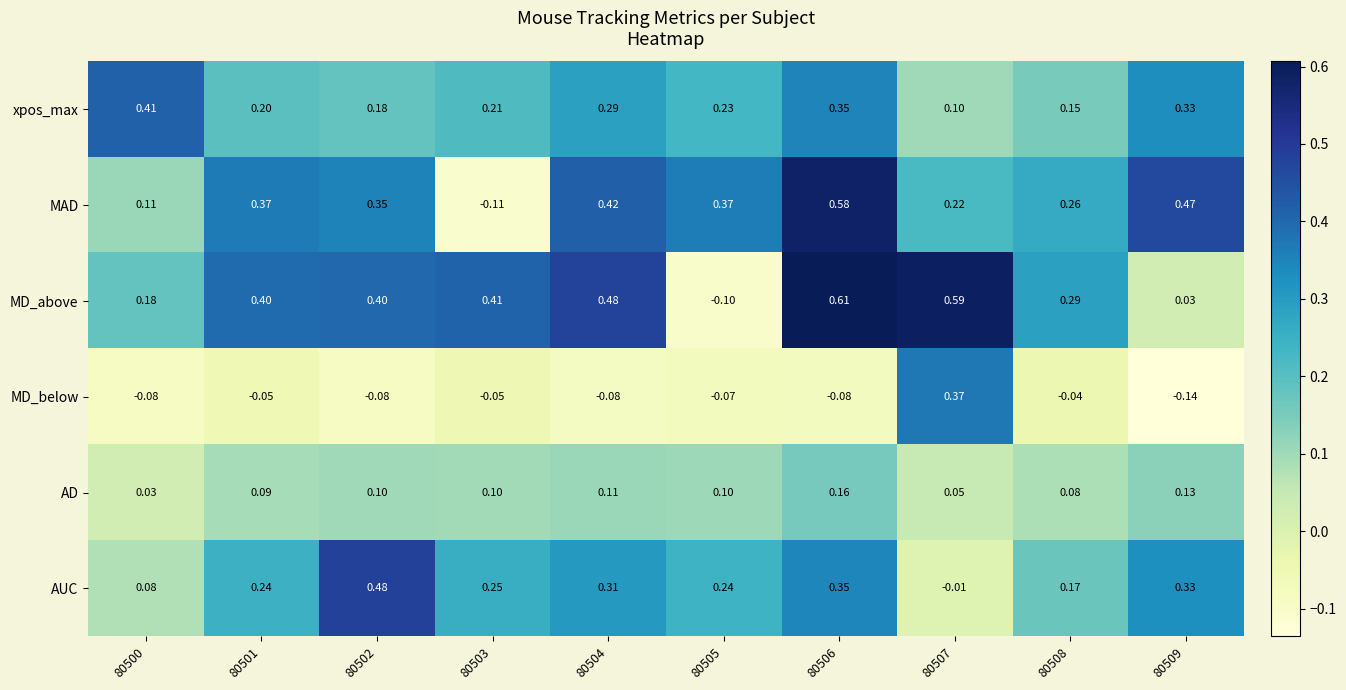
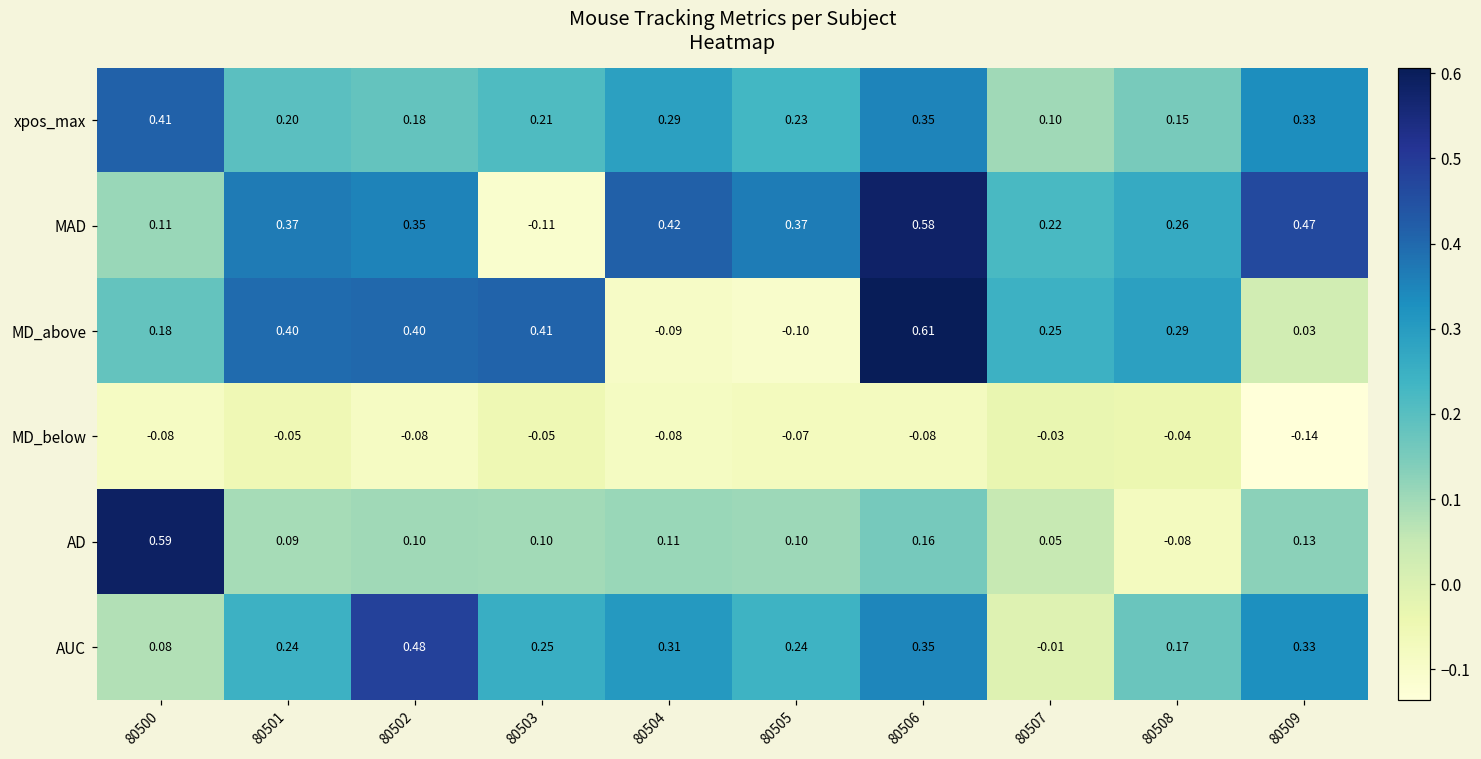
MD_above, 80504: 0.48 -> -0.09
MD_above, 80507: 0.59 -> 0.25
MD_below, 80507: 0.37 -> -0.03
AD, 80500: 0.03 -> 0.59
AD, 80508: 0.08 -> -0.08
